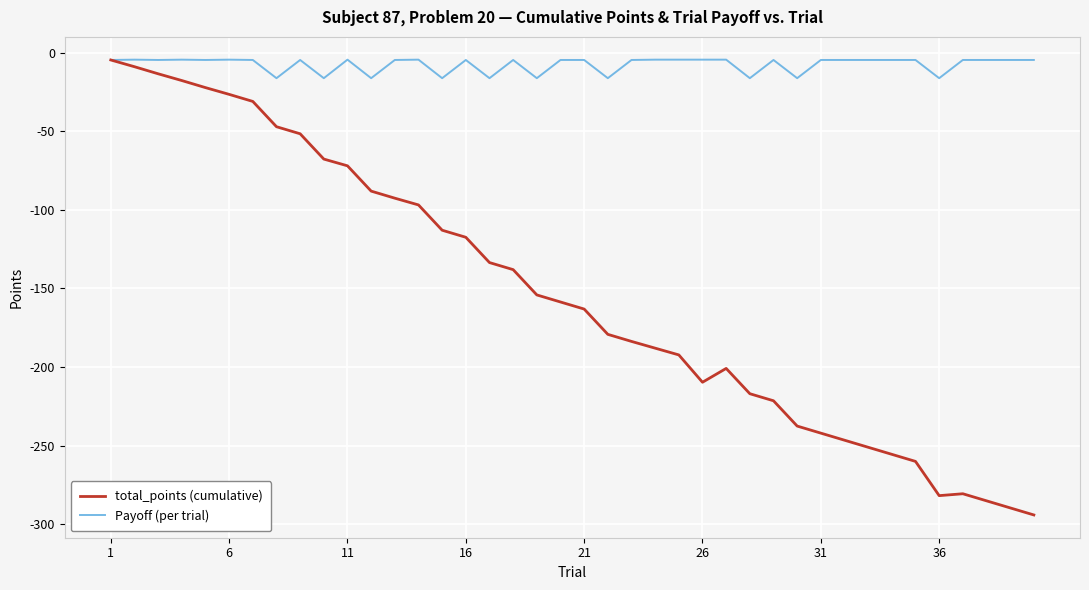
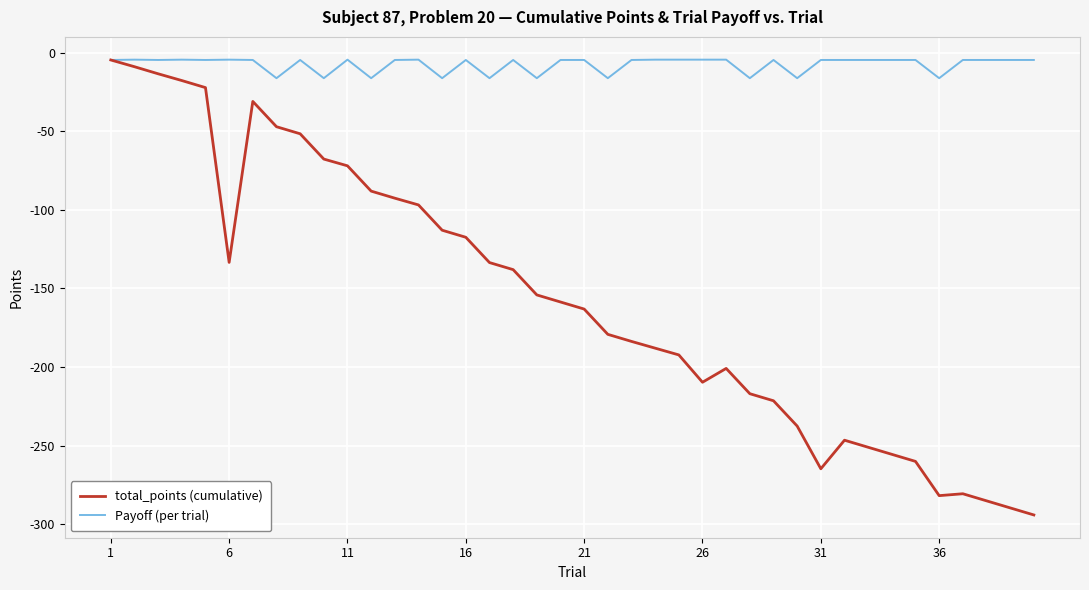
total_points (cumulative), 6: -26 -> -133
total_points (cumulative), 31: -242 -> -265
